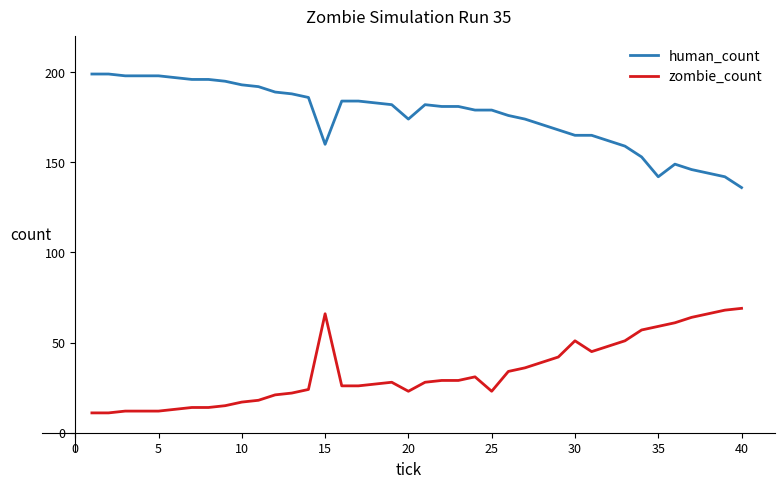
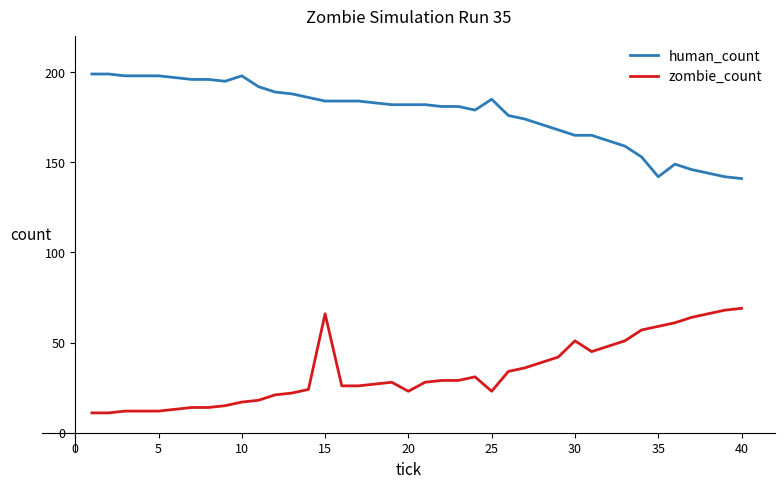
human_count, 10: 193 -> 198
human_count, 15: 160 -> 184
human_count, 20: 174 -> 182
human_count, 25: 179 -> 185
human_count, 40: 136 -> 141
